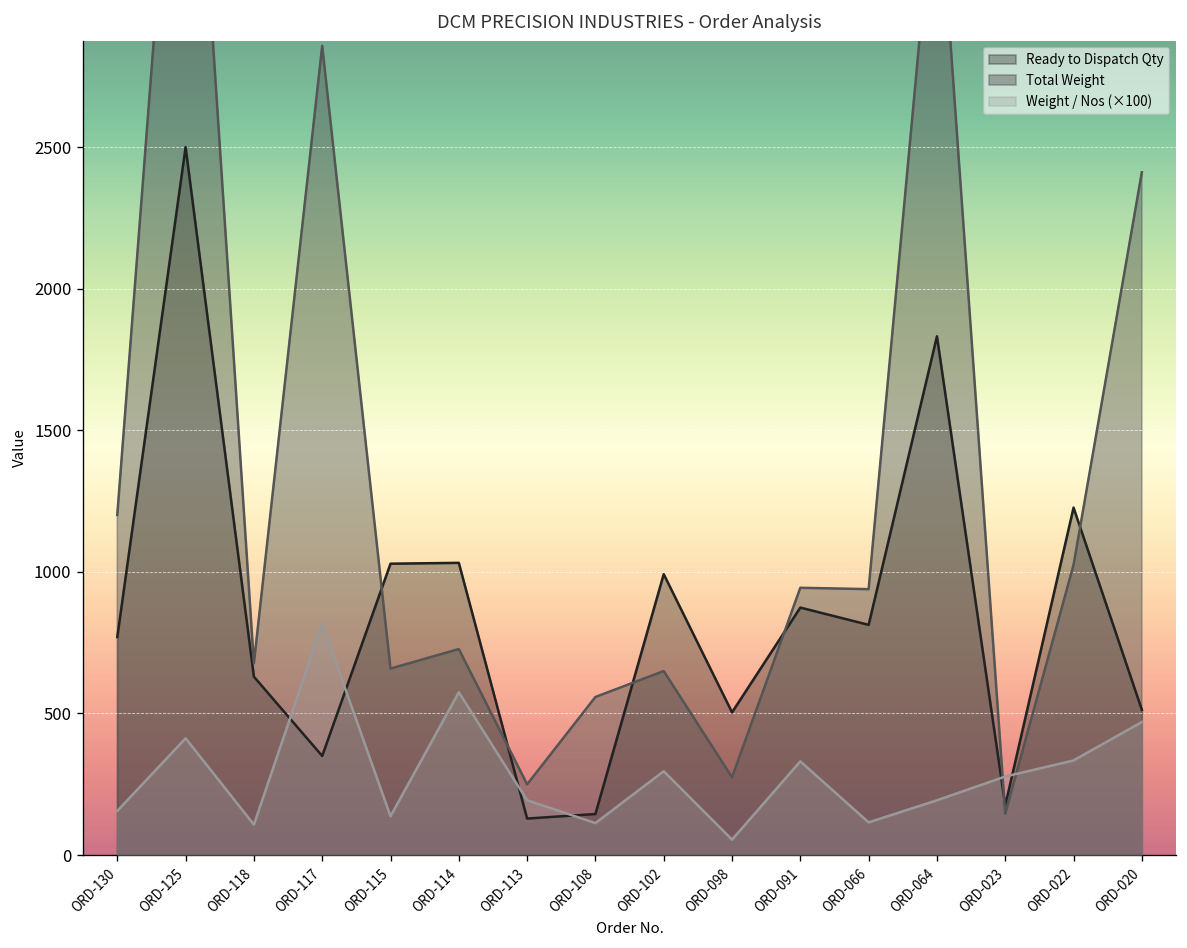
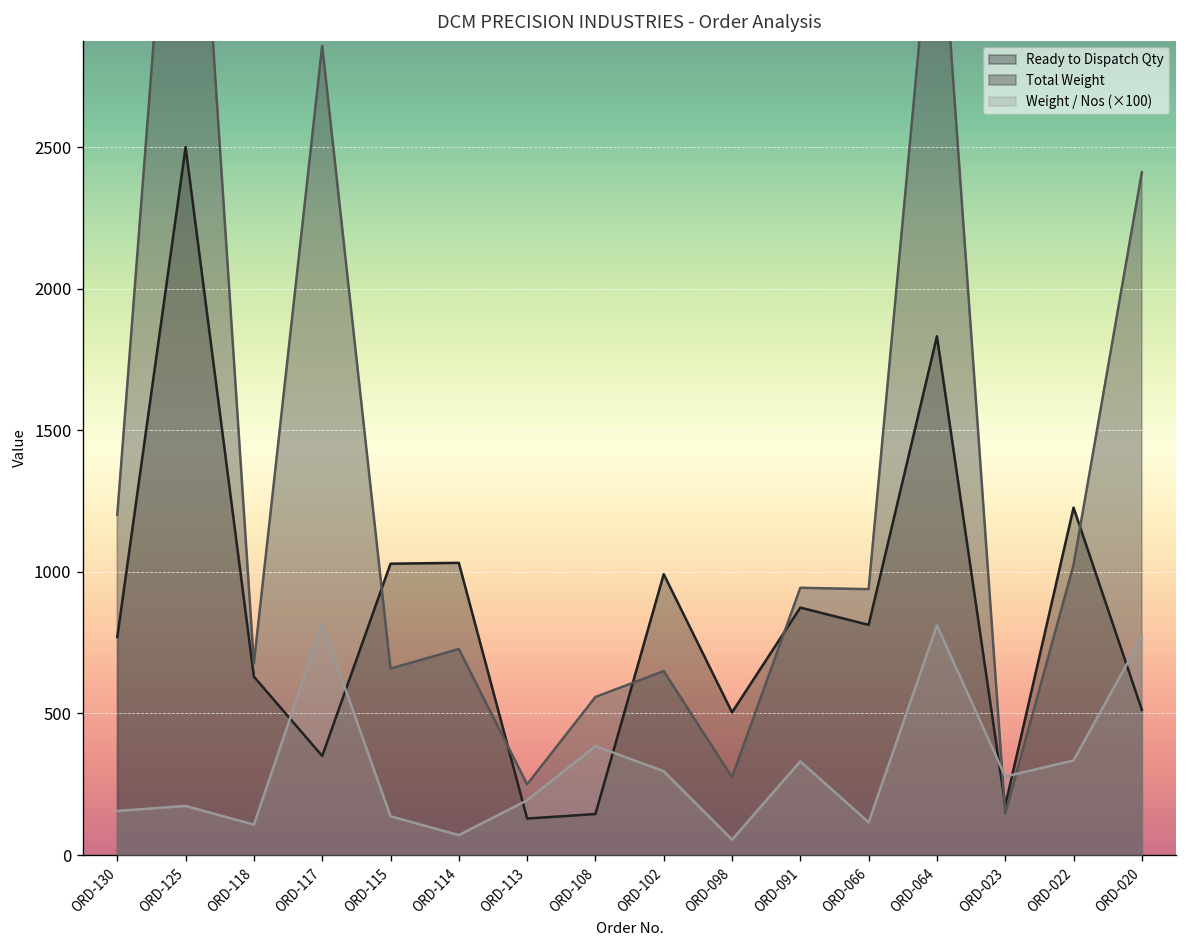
Weight / Nos (×100), ORD-125: 410 -> 170
Weight / Nos (×100), ORD-114: 580 -> 70
Weight / Nos (×100), ORD-108: 110 -> 390
Weight / Nos (×100), ORD-064: 190 -> 810
Weight / Nos (×100), ORD-020: 470 -> 770
